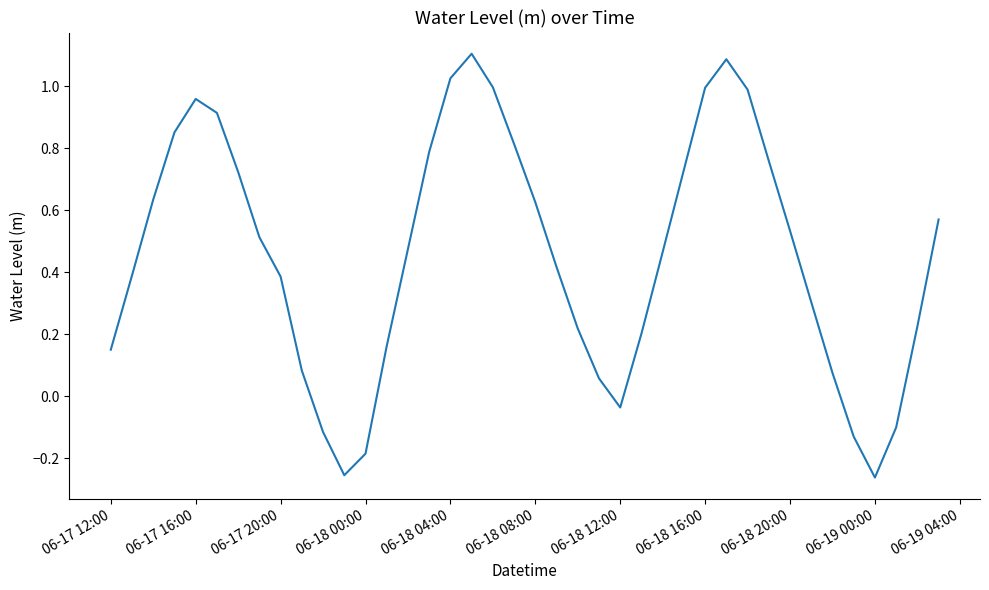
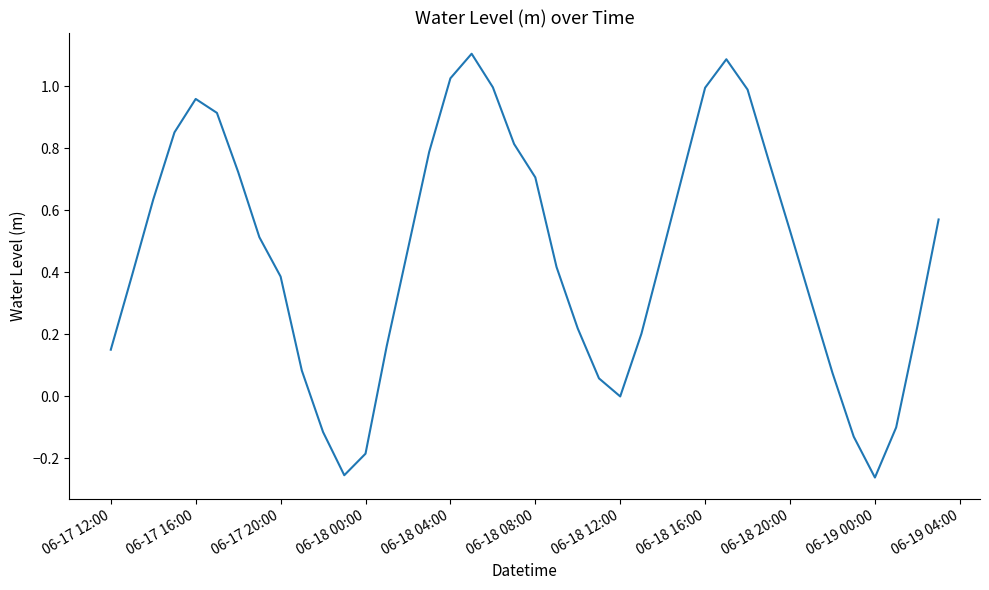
06-18 08:00: 0.63 -> 0.71
06-18 12:00: -0.04 -> 0.00
